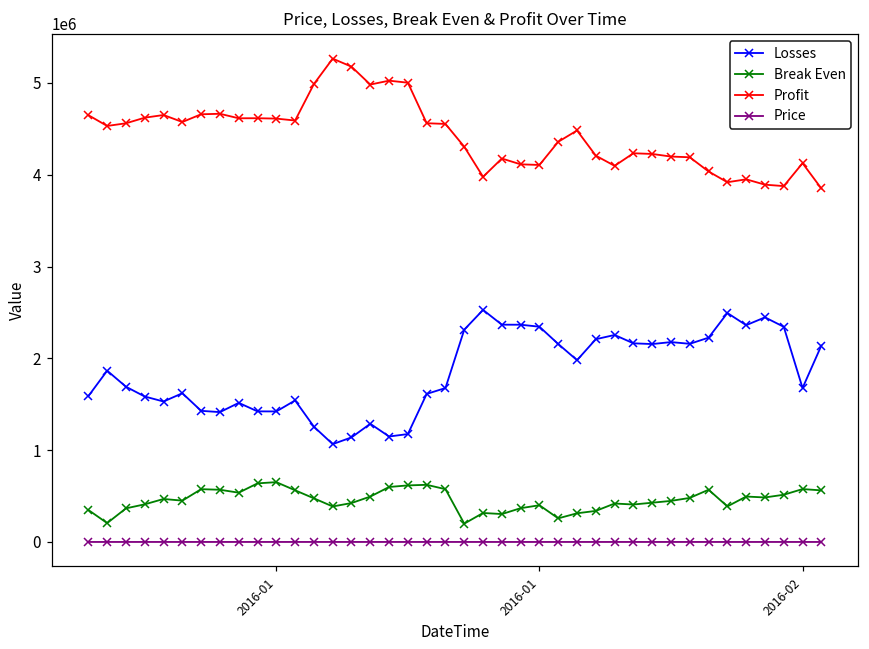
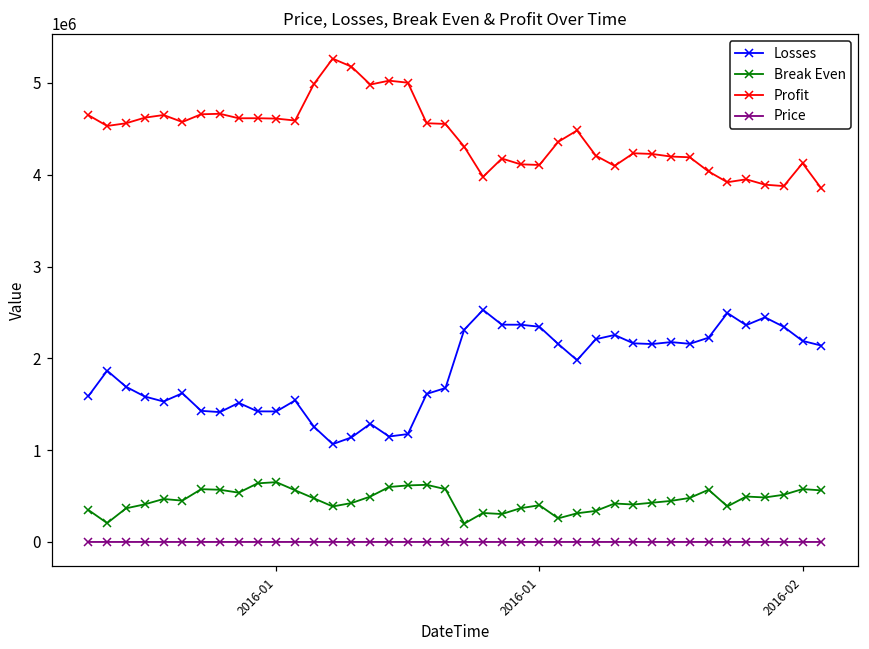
Losses, 2016-02: 1700000 -> 2200000
